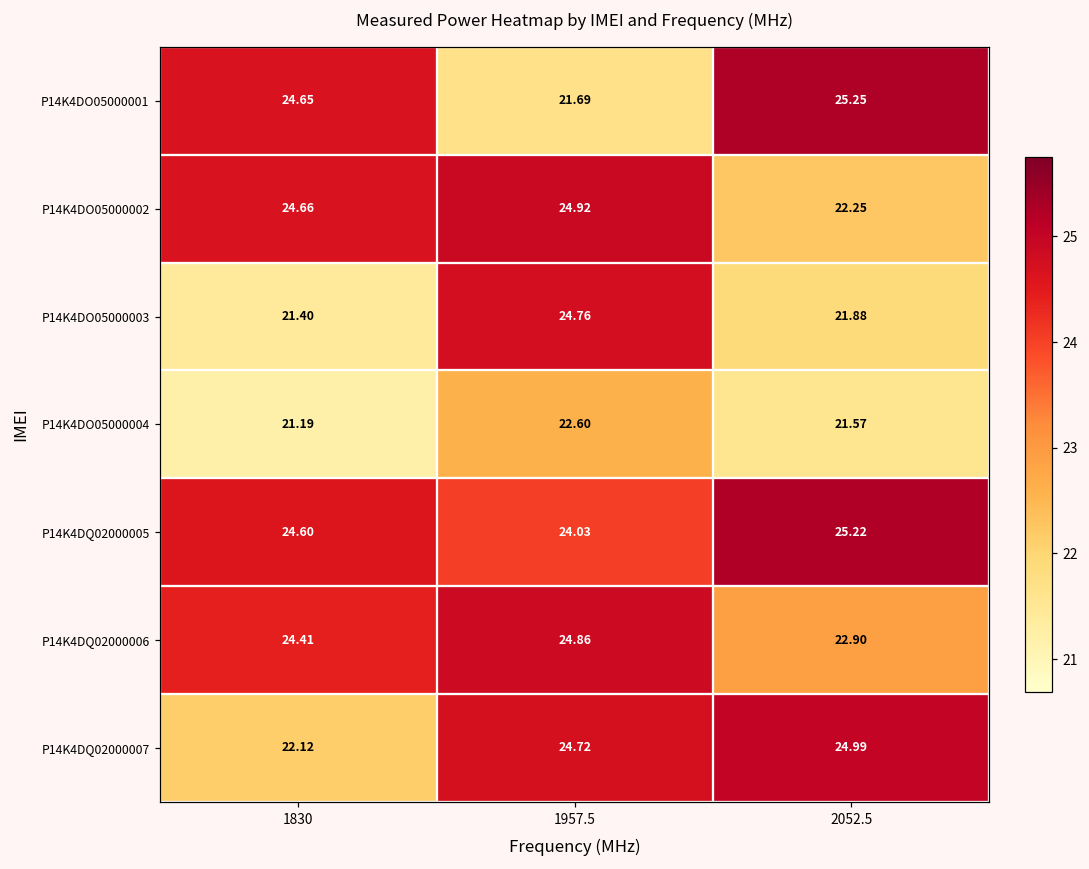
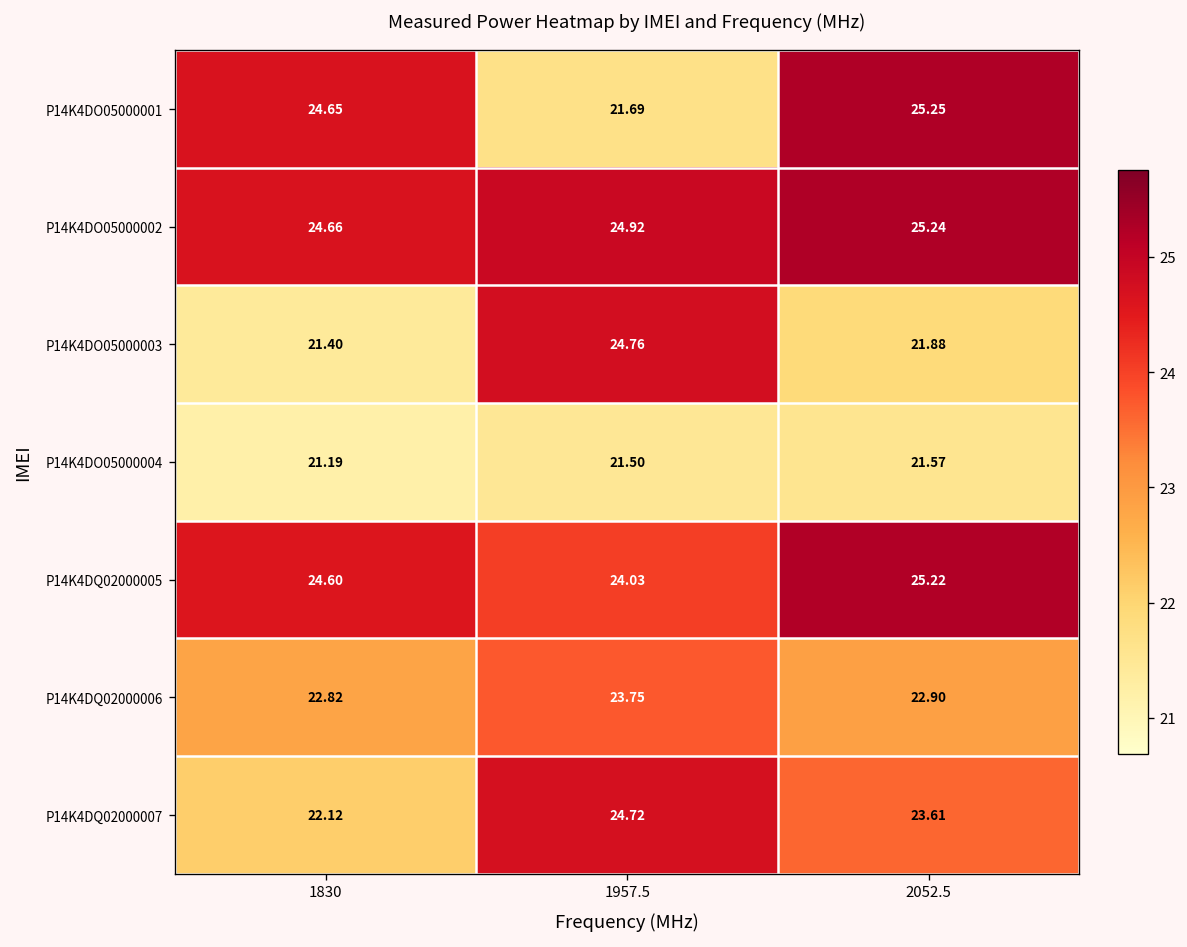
P14K4DO05000002, 2052.5: 22.25 -> 25.24
P14K4DO05000004, 1957.5: 22.60 -> 21.50
P14K4DQ02000006, 1830: 24.41 -> 22.82
P14K4DQ02000006, 1957.5: 24.86 -> 23.75
P14K4DQ02000007, 2052.5: 24.99 -> 23.61
